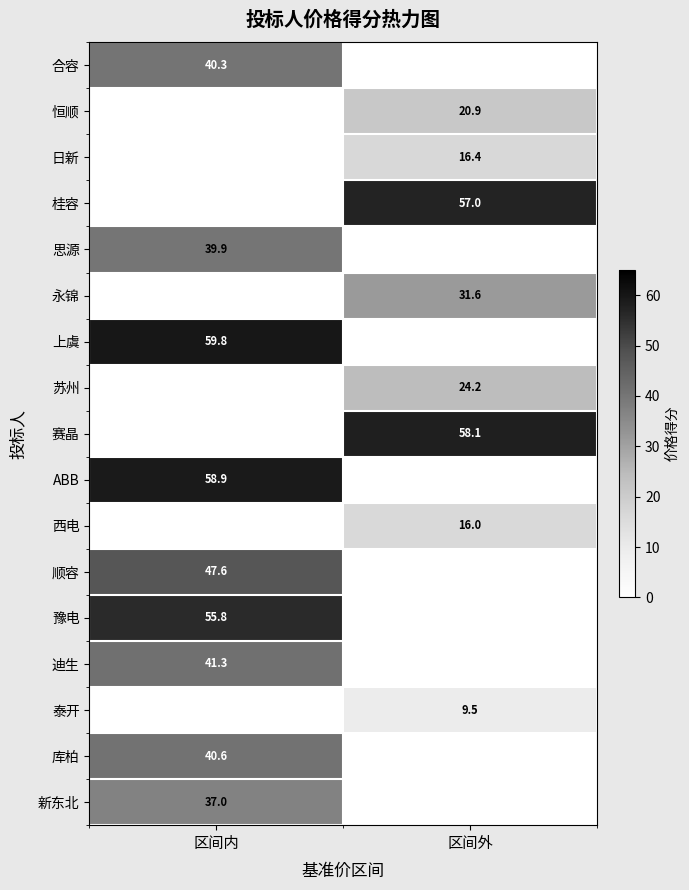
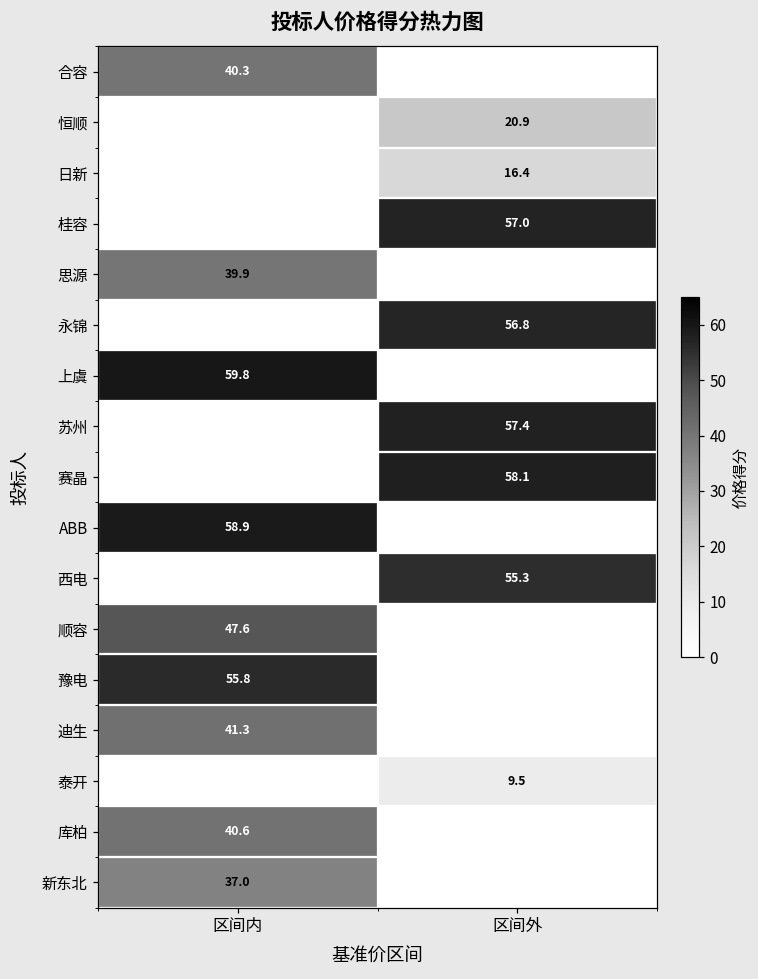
永锦, 区间外: 31.6 -> 56.8
苏州, 区间外: 24.2 -> 57.4
西电, 区间外: 16.0 -> 55.3
